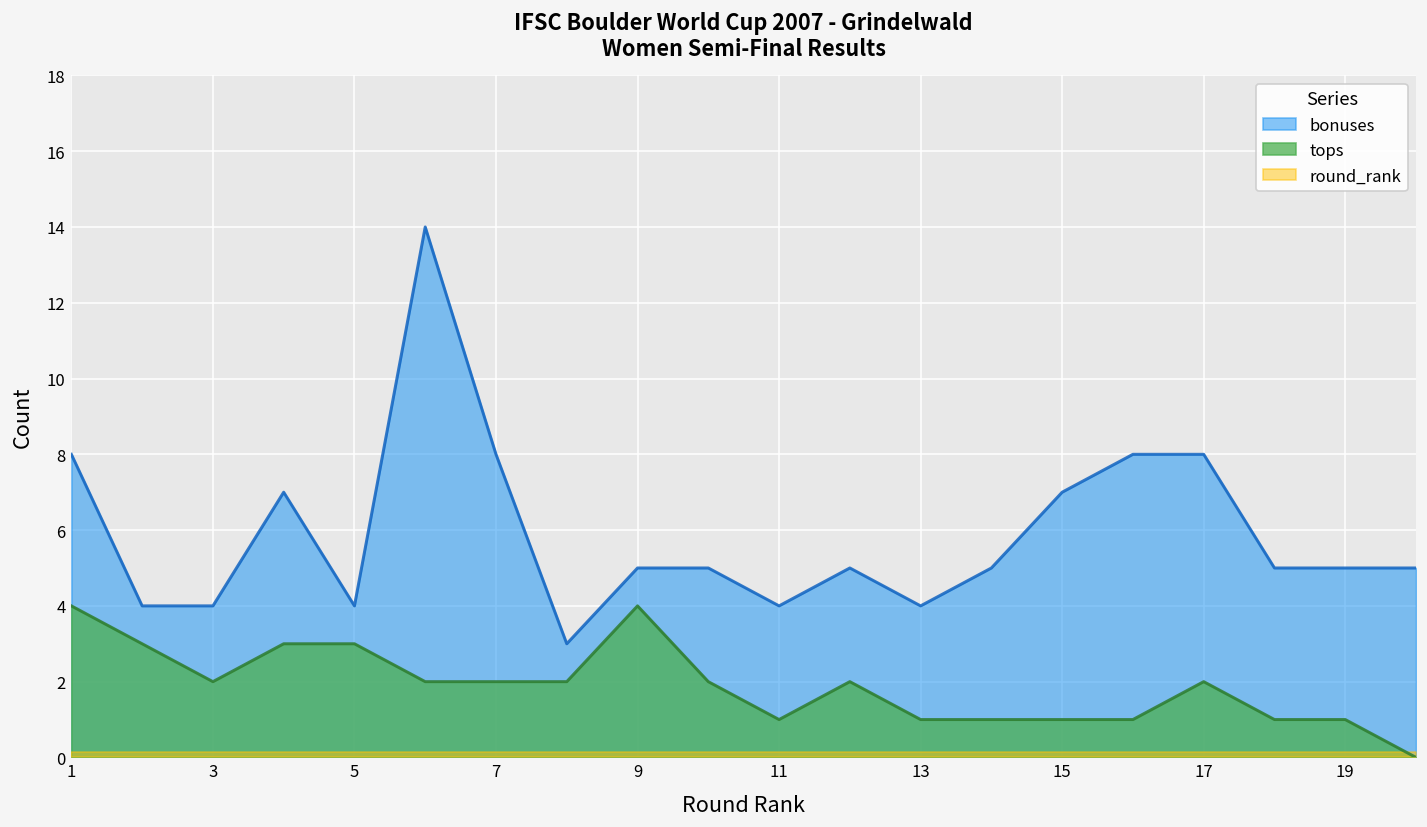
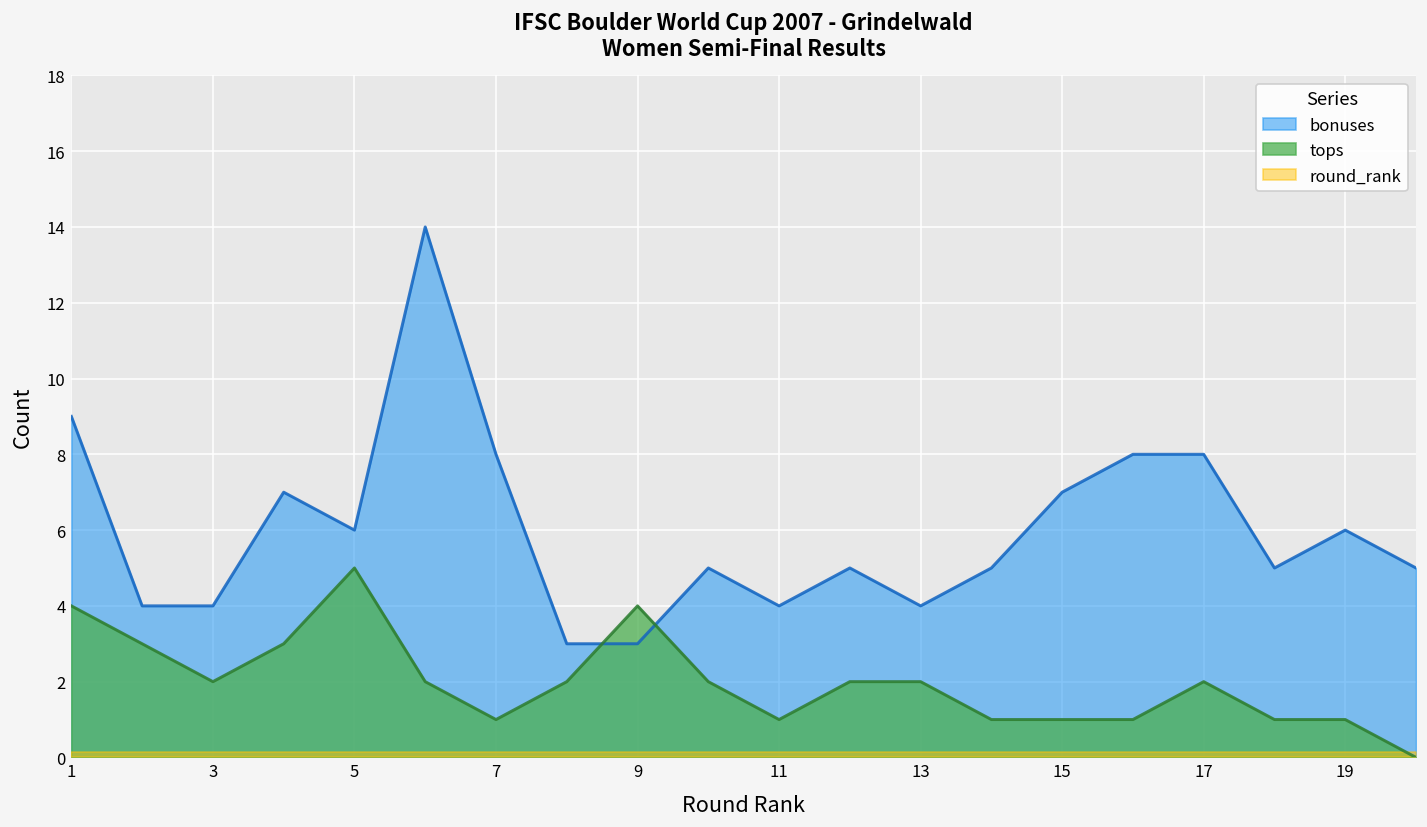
bonuses, 1: 8 -> 9
bonuses, 5: 4 -> 6
tops, 5: 3 -> 5
tops, 7: 2 -> 1
bonuses, 9: 5 -> 3
tops, 13: 1 -> 2
bonuses, 19: 5 -> 6
